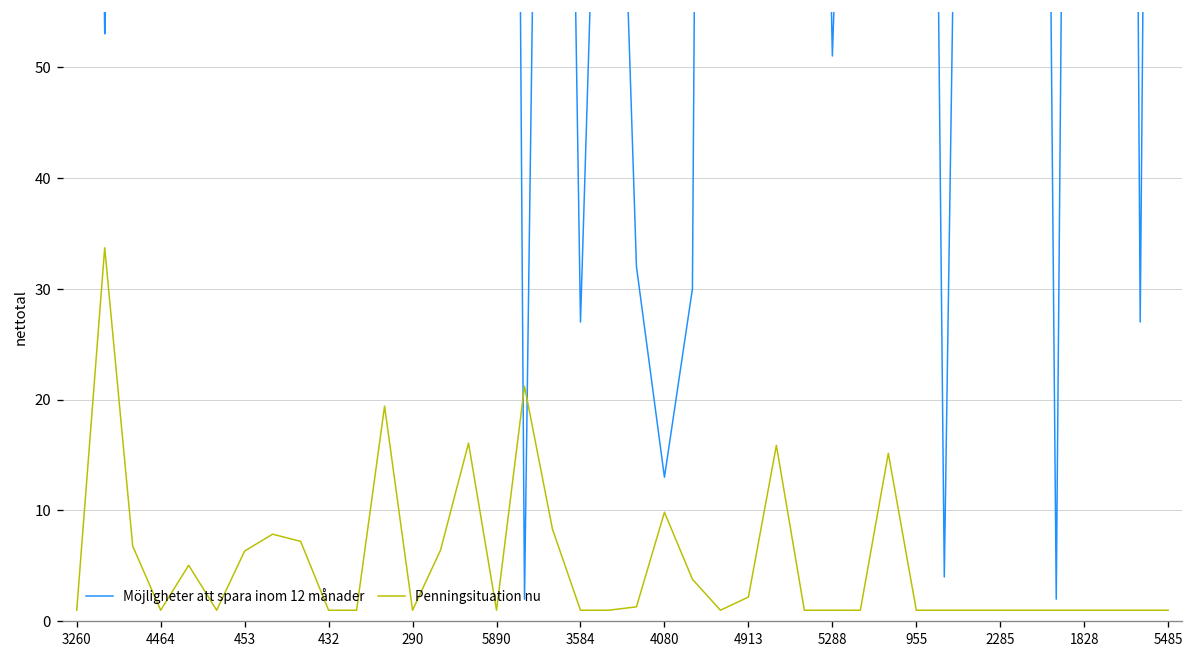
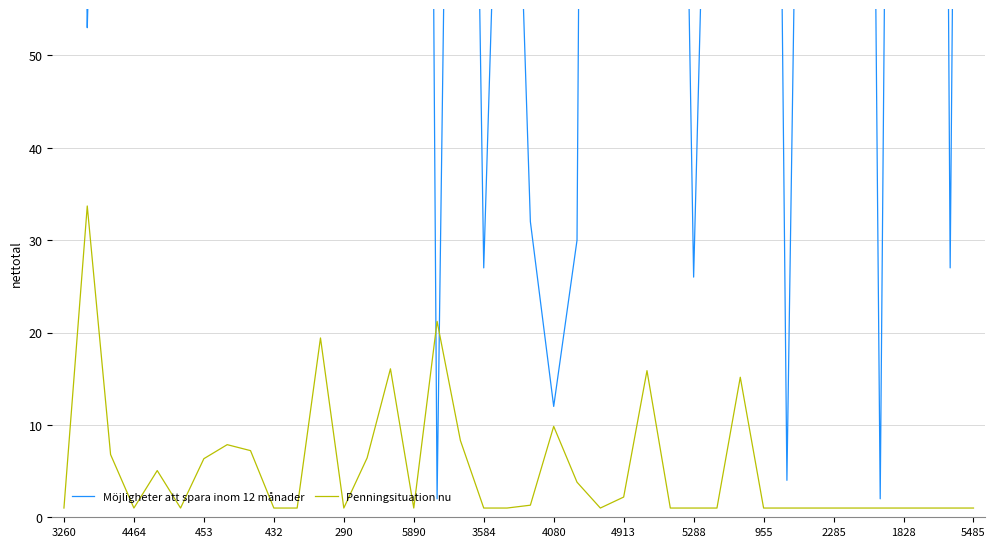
Möjligheter att spara inom 12 månader, 4080: 13 -> 12
Möjligheter att spara inom 12 månader, 5288: 51 -> 26
